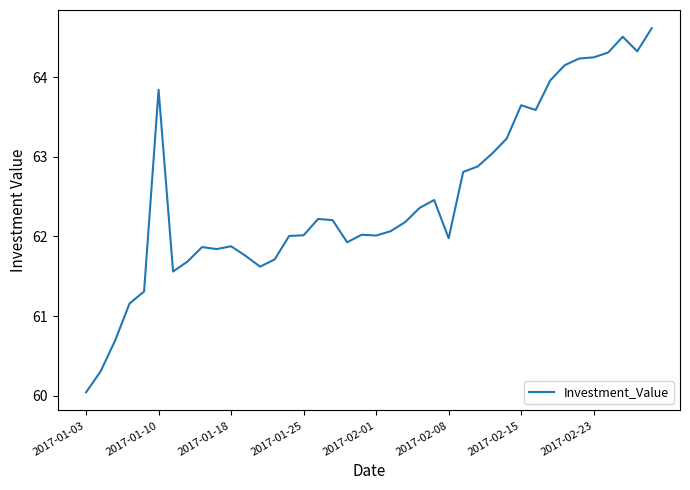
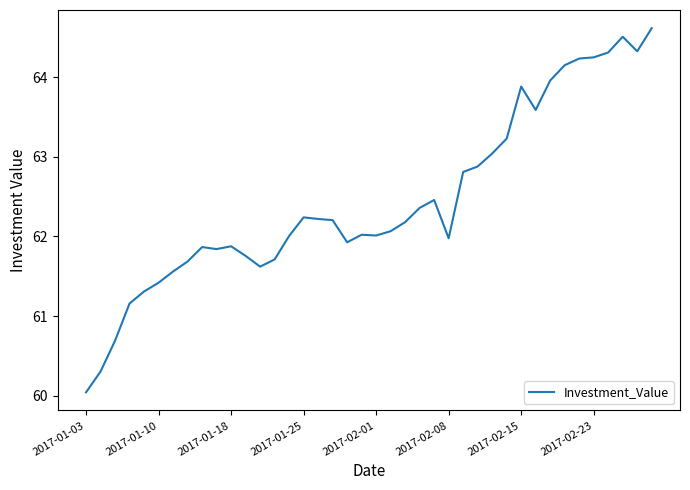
2017-01-10: 63.8 -> 61.4
2017-01-25: 62.0 -> 62.2
2017-02-15: 63.6 -> 63.9
